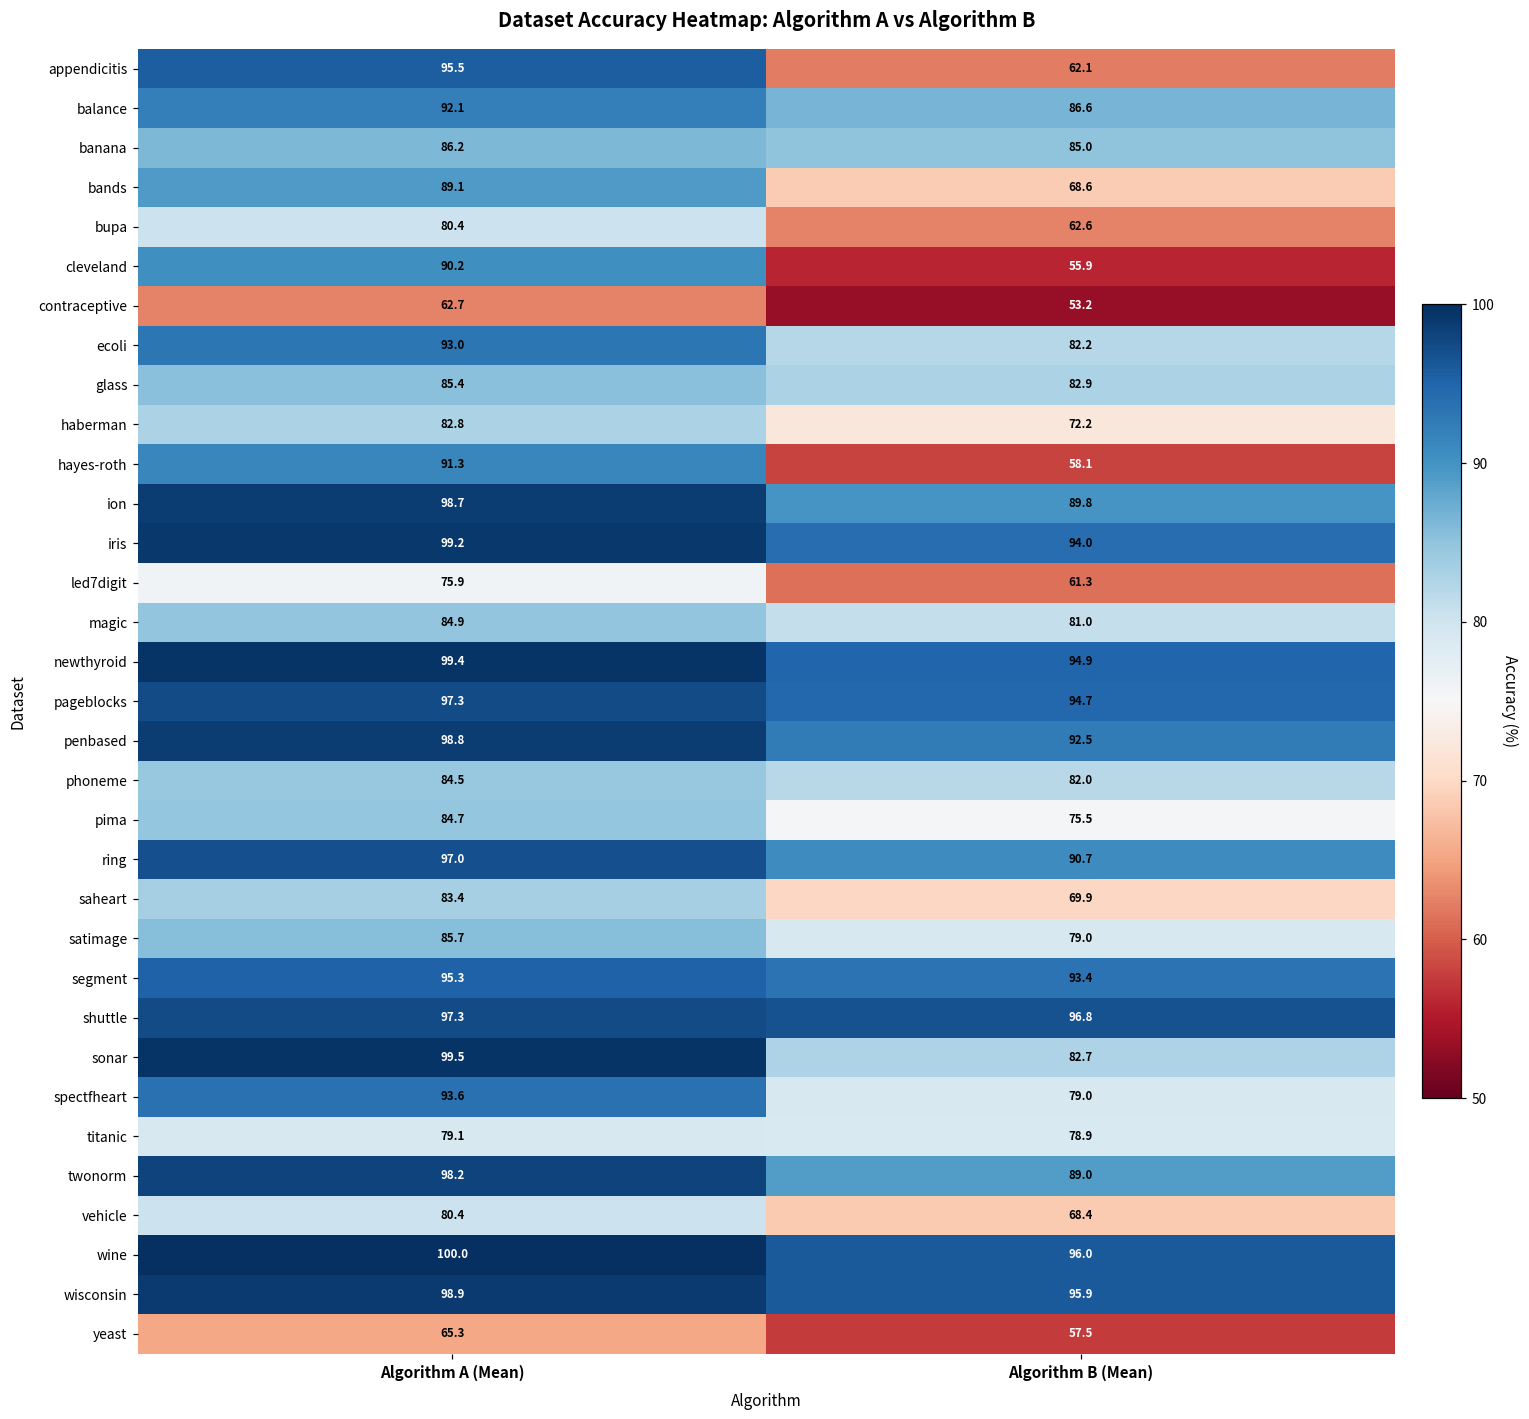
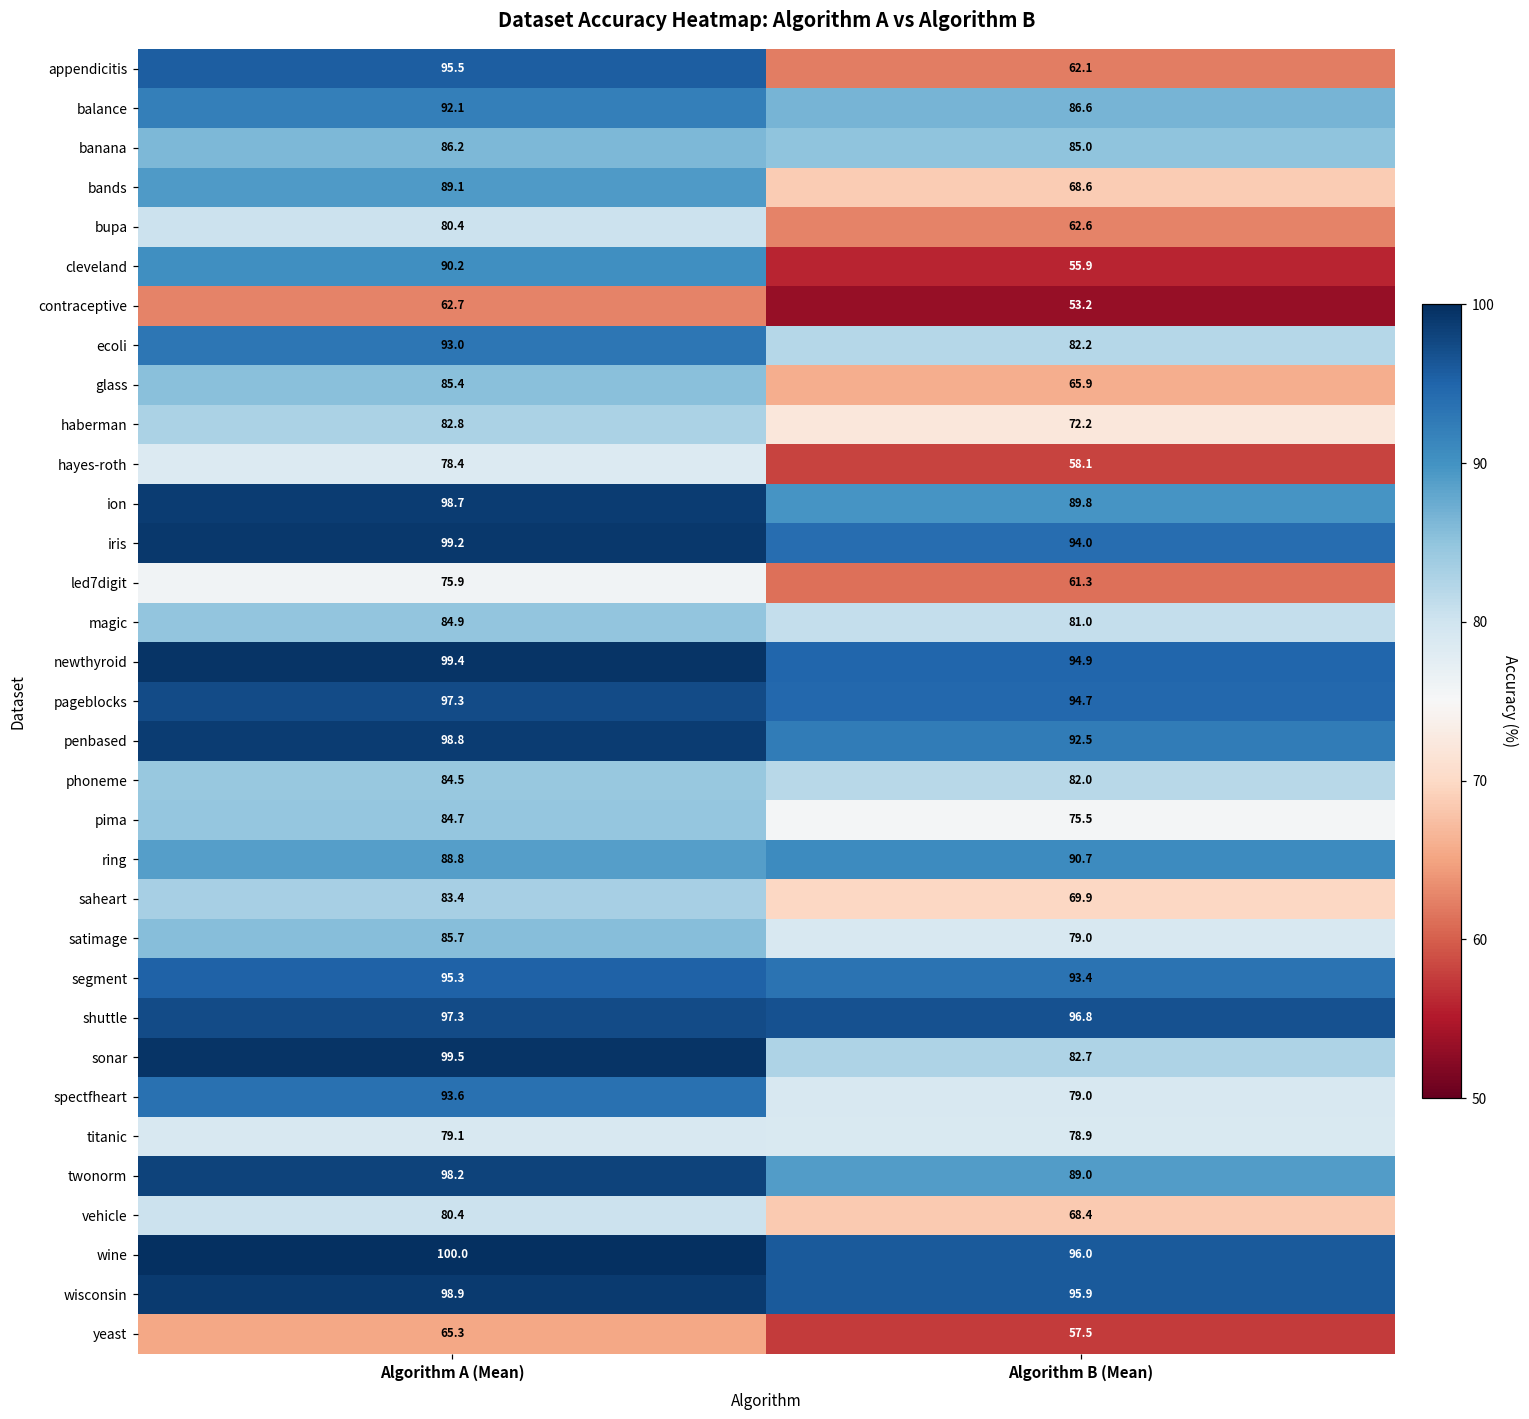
glass, Algorithm B (Mean): 82.9 -> 65.9
hayes-roth, Algorithm A (Mean): 91.3 -> 78.4
ring, Algorithm A (Mean): 97.0 -> 88.8
